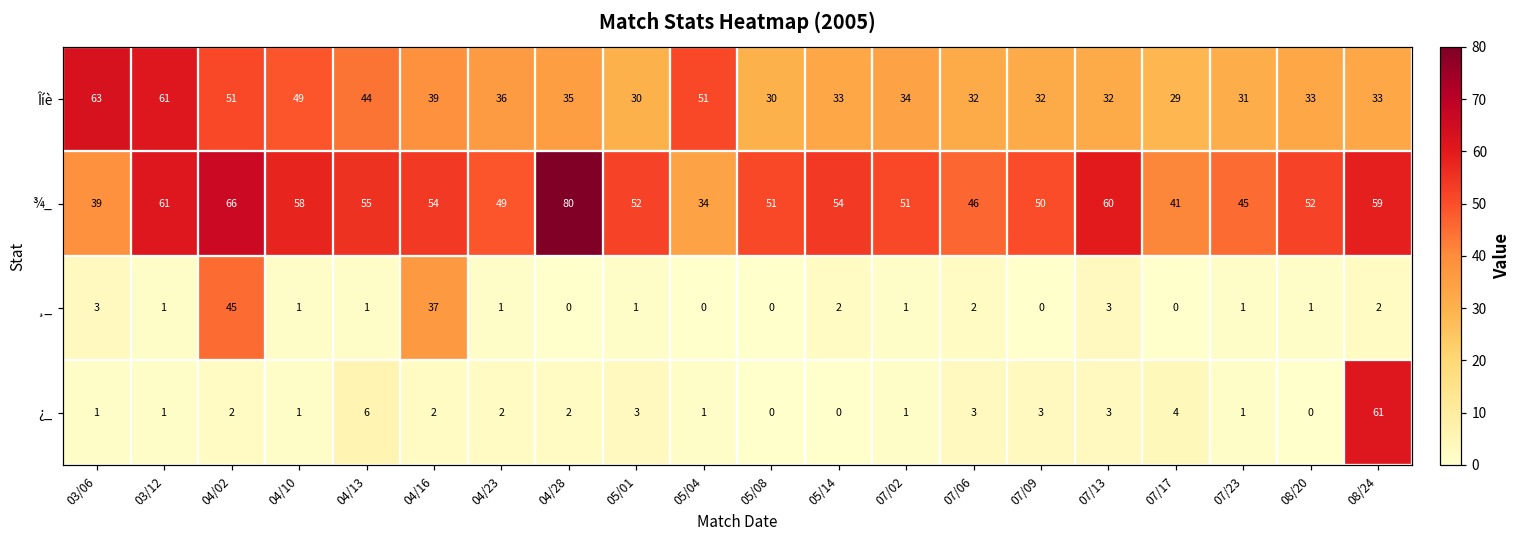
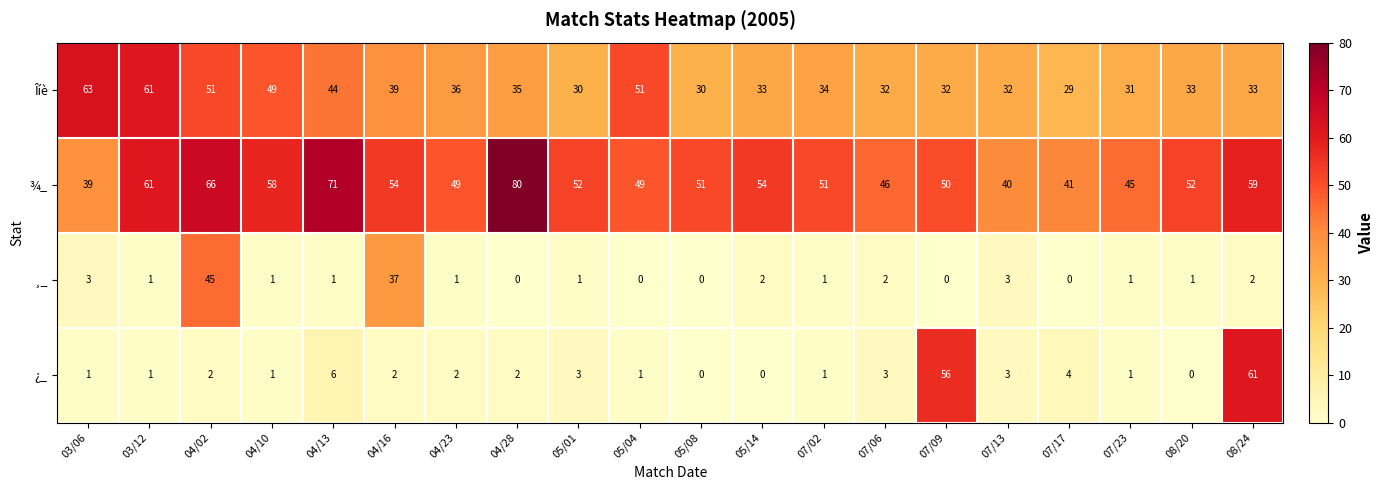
¾_, 04/13: 55 -> 71
¾_, 05/04: 34 -> 49
¾_, 07/13: 60 -> 40
¿_, 07/09: 3 -> 56
